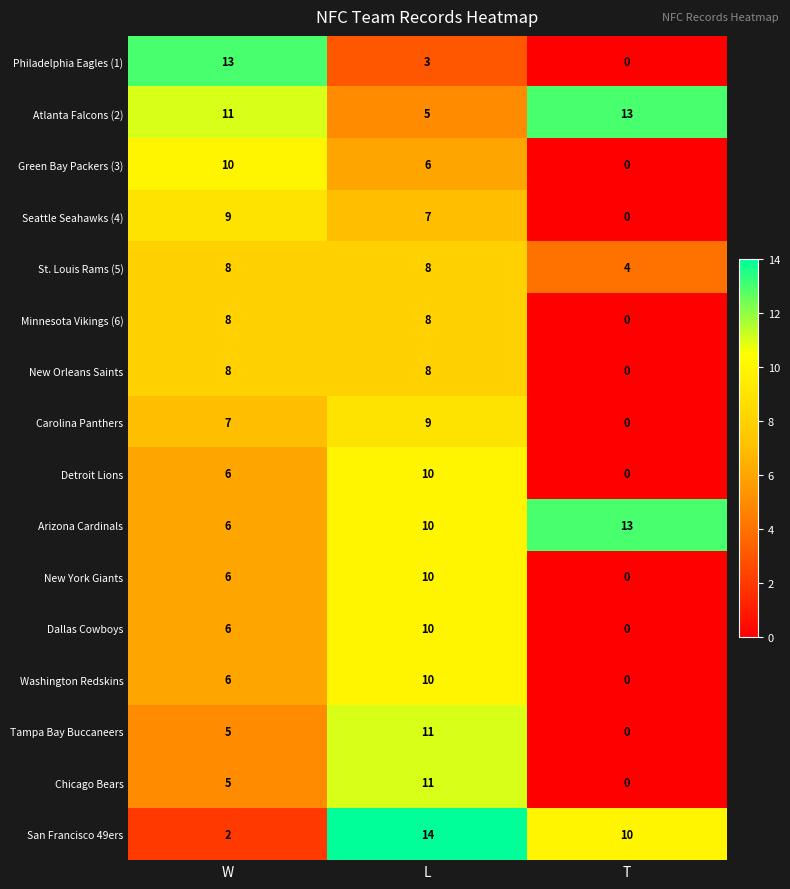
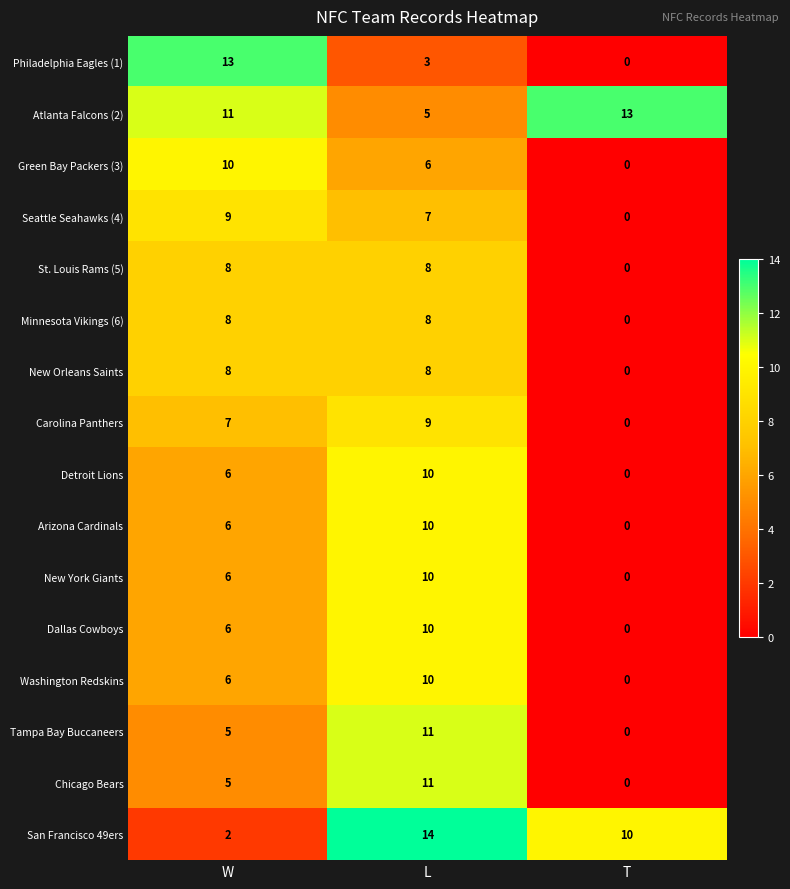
St. Louis Rams (5), T: 4 -> 0
Arizona Cardinals, T: 13 -> 0
